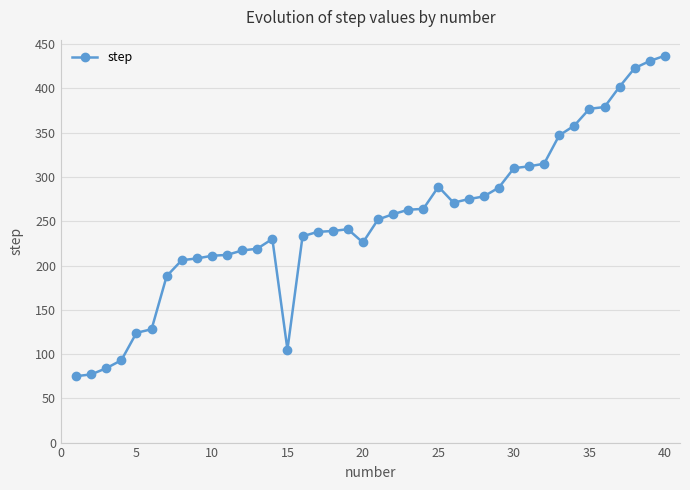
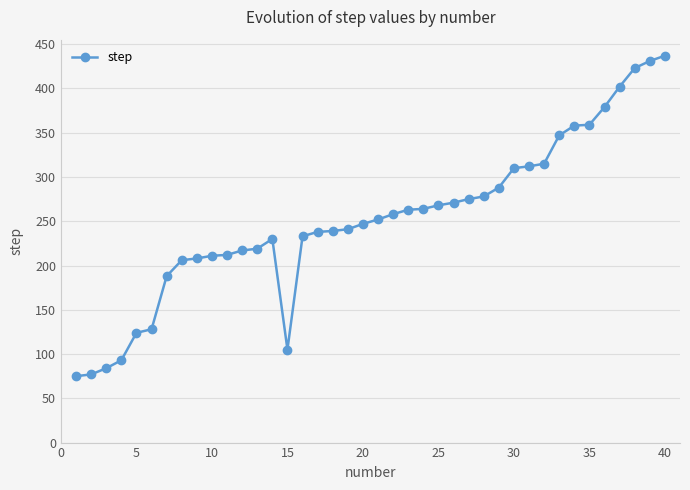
20: 230 -> 250
25: 290 -> 270
35: 380 -> 360
